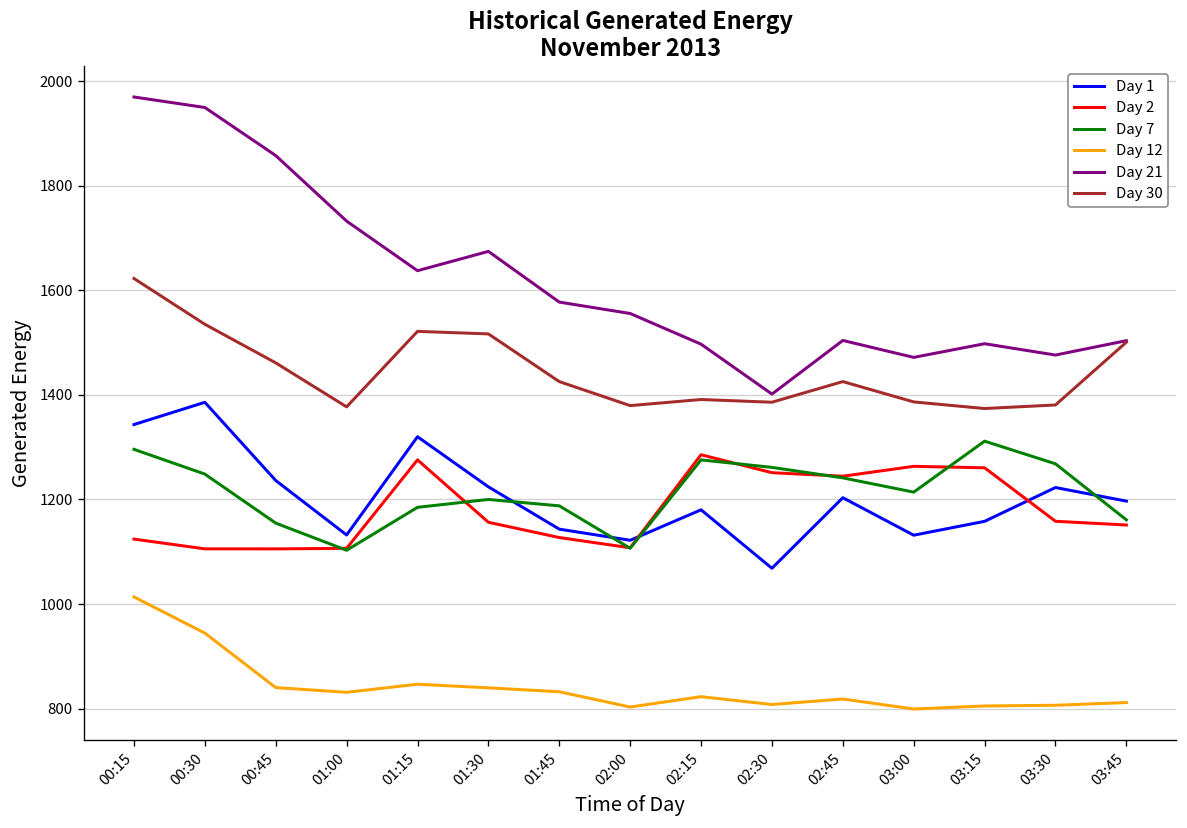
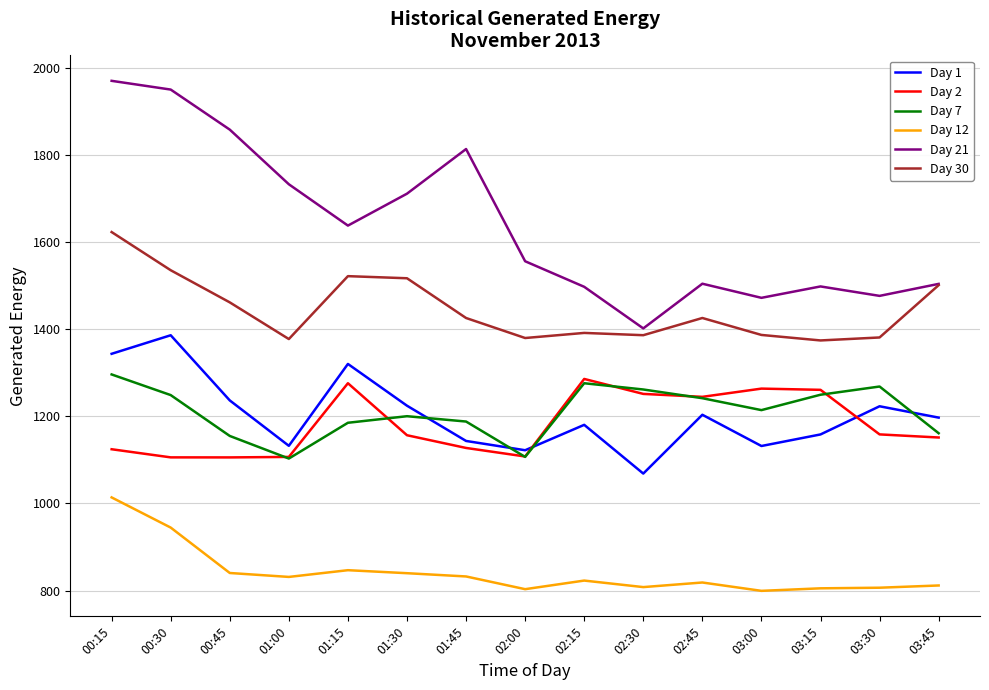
Day 21, 01:30: 1670 -> 1710
Day 21, 01:45: 1580 -> 1810
Day 7, 03:15: 1310 -> 1250
